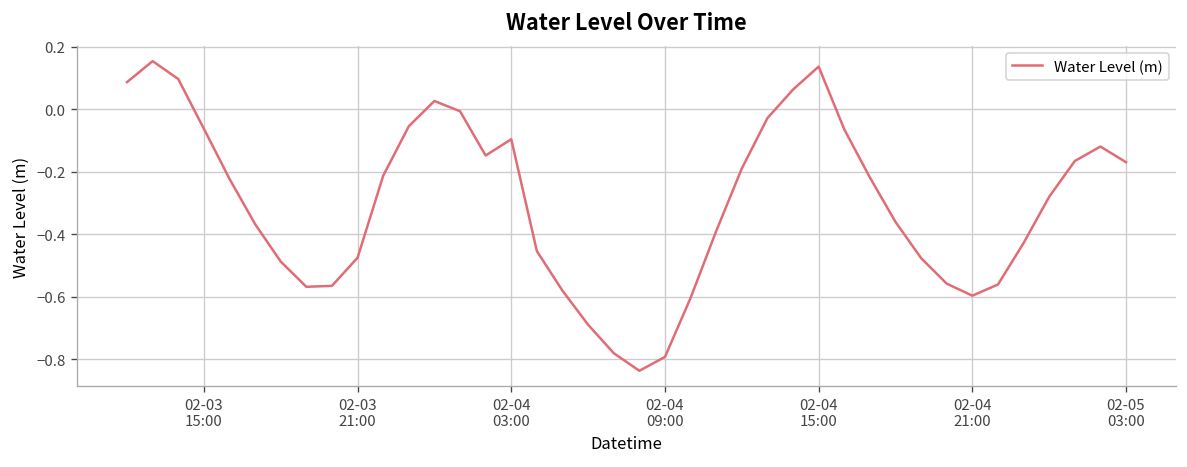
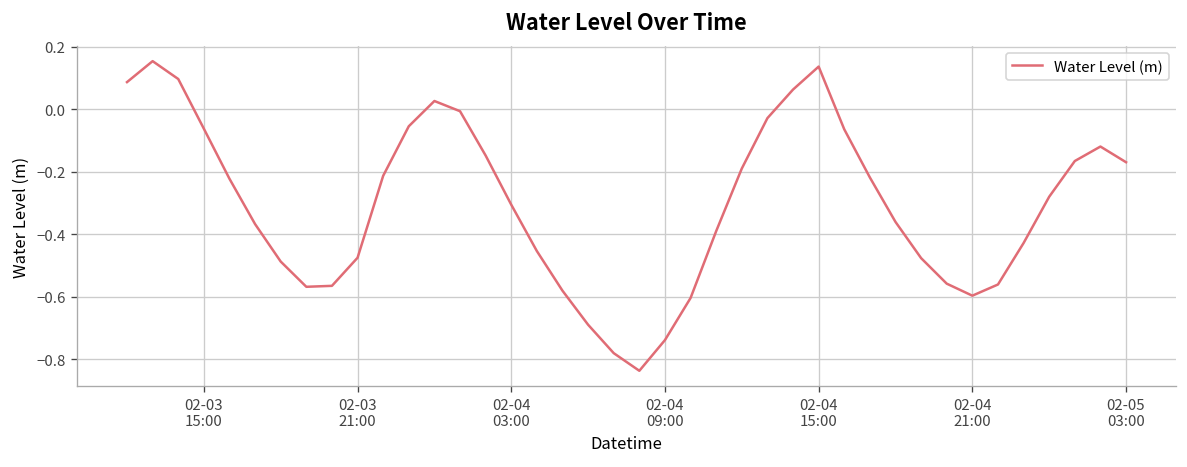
02-04 03:00: -0.10 -> -0.31
02-04 09:00: -0.79 -> -0.74
